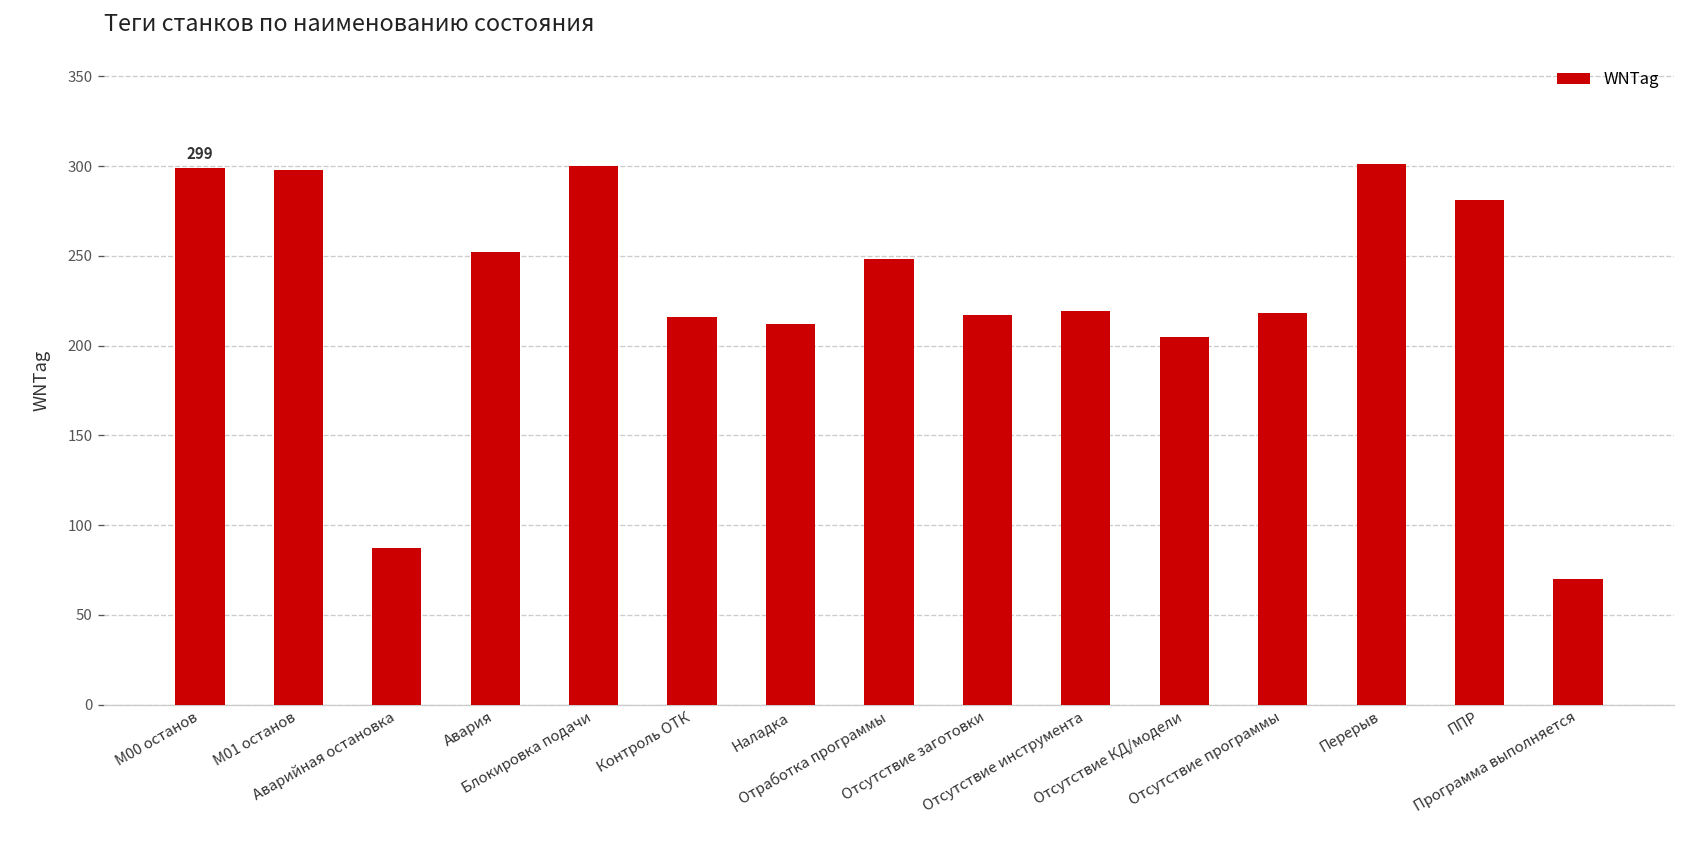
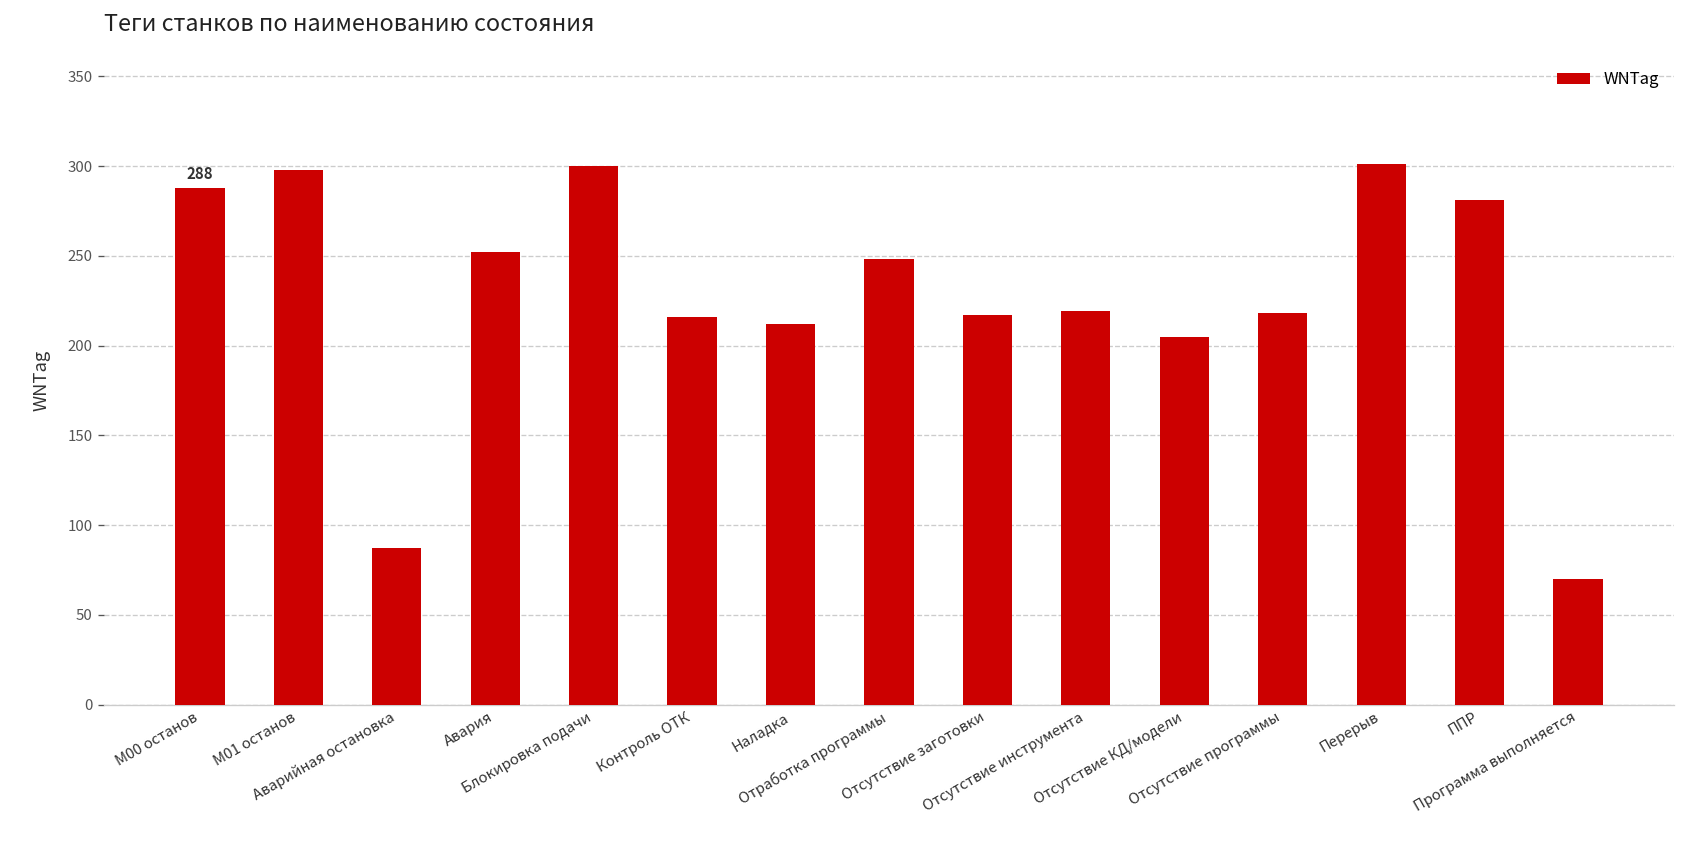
M00 останов: 299 -> 288
